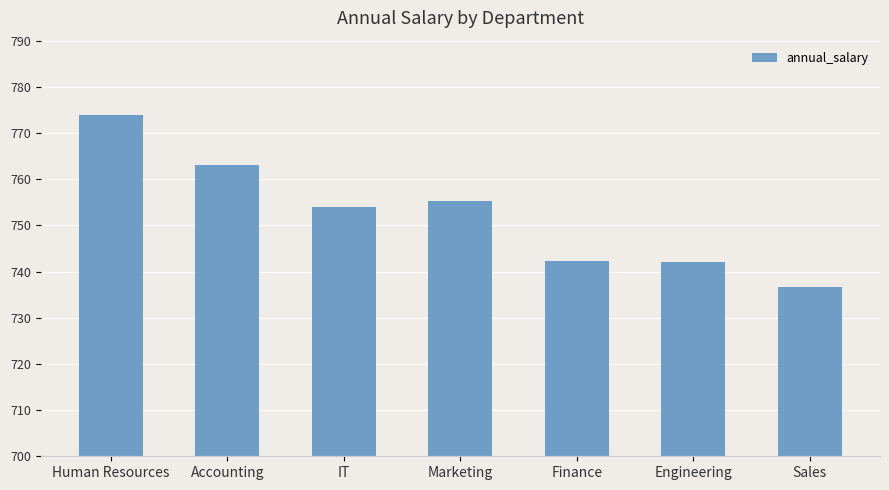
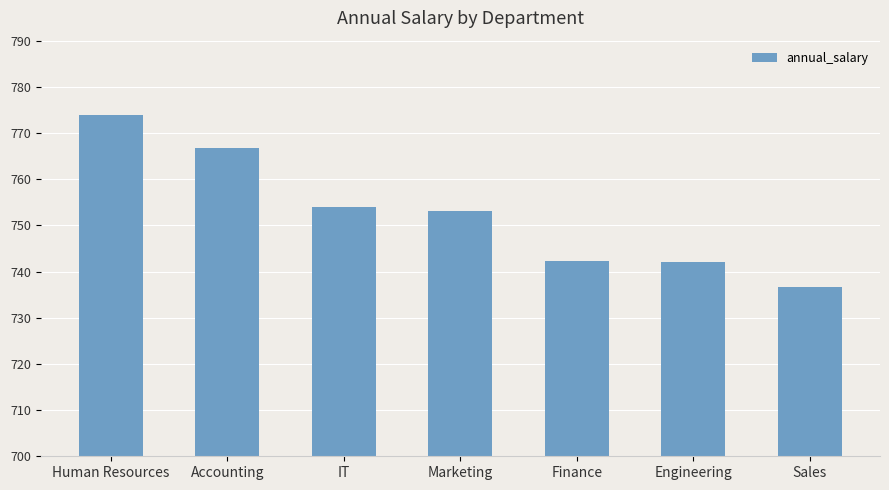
Accounting: 763 -> 767
Marketing: 755 -> 753
